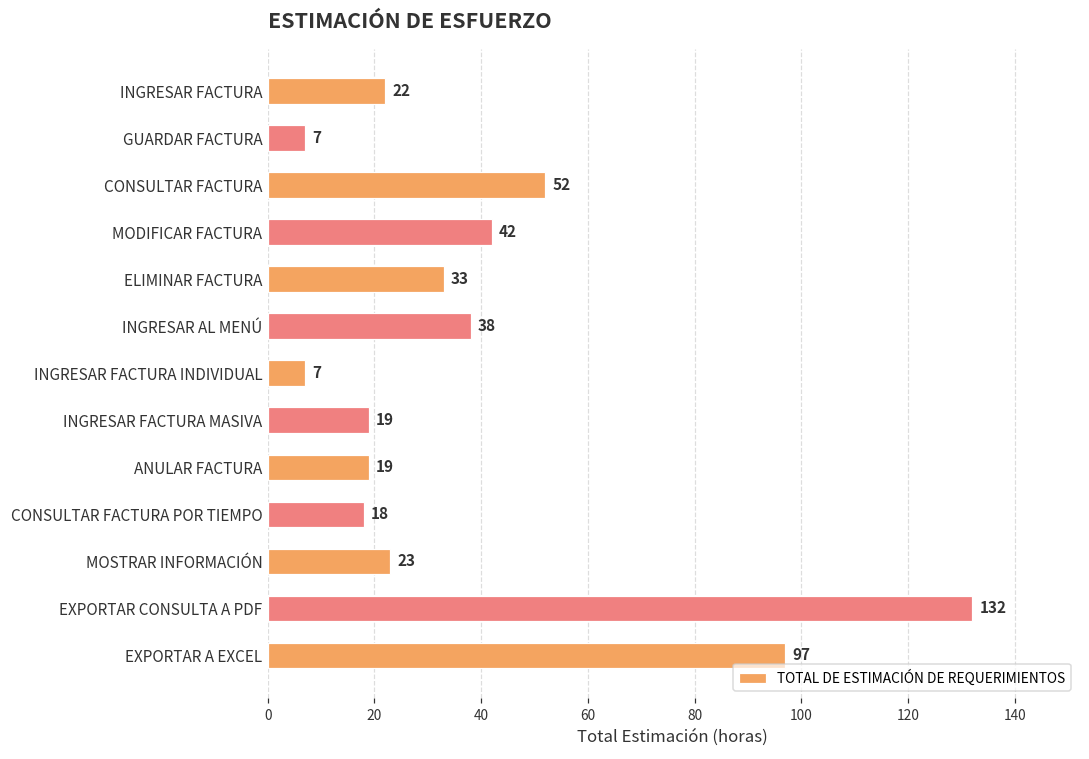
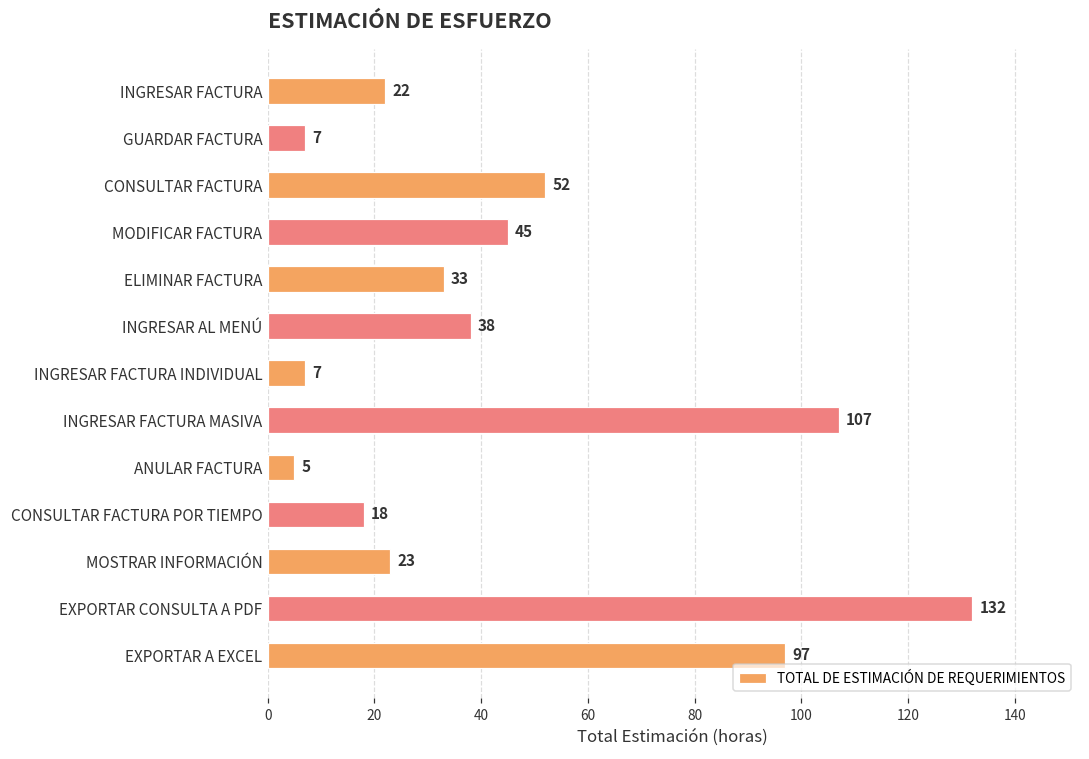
MODIFICAR FACTURA: 42 -> 45
INGRESAR FACTURA MASIVA: 19 -> 107
ANULAR FACTURA: 19 -> 5
